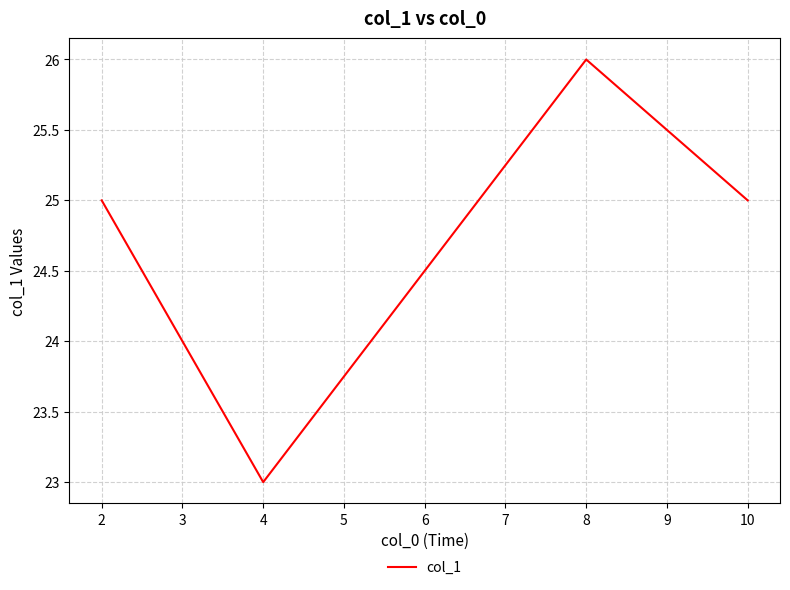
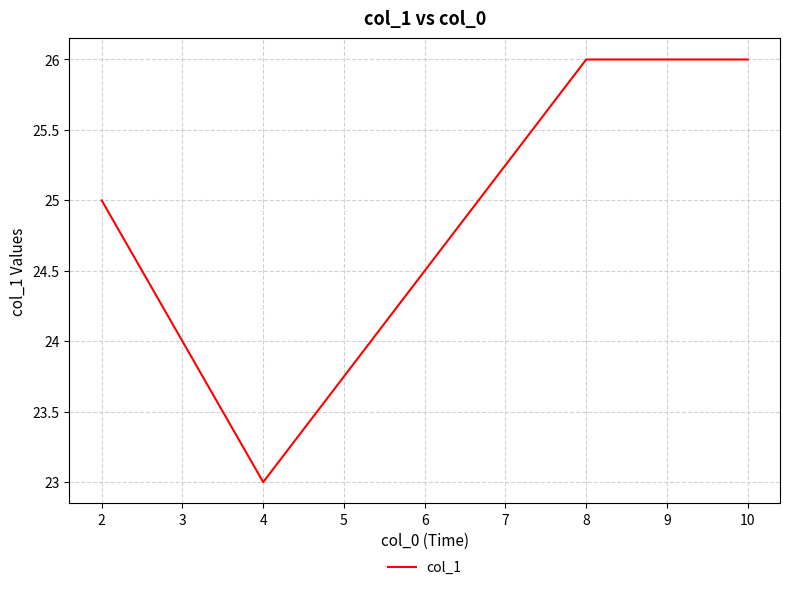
10: 25 -> 26
